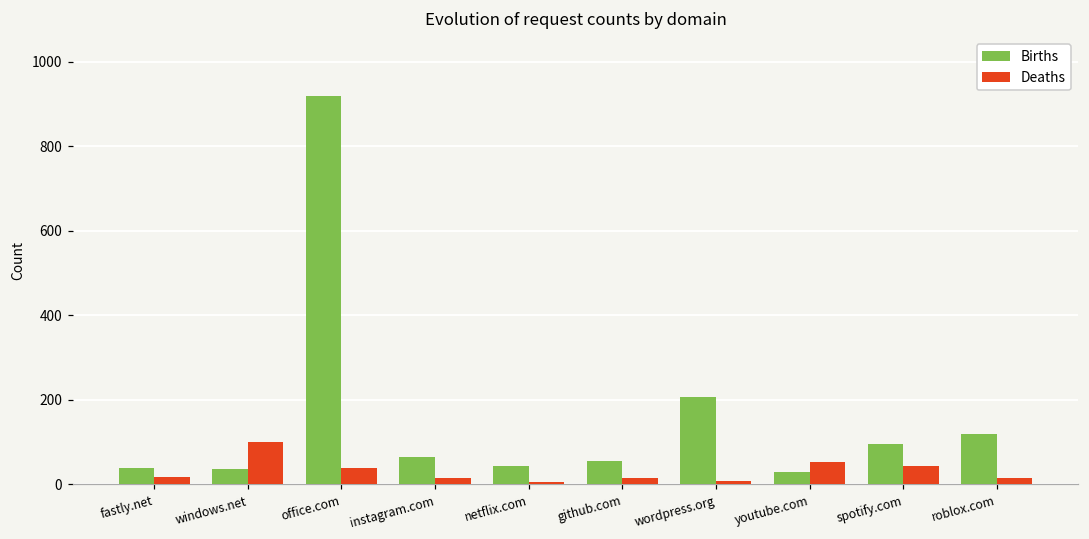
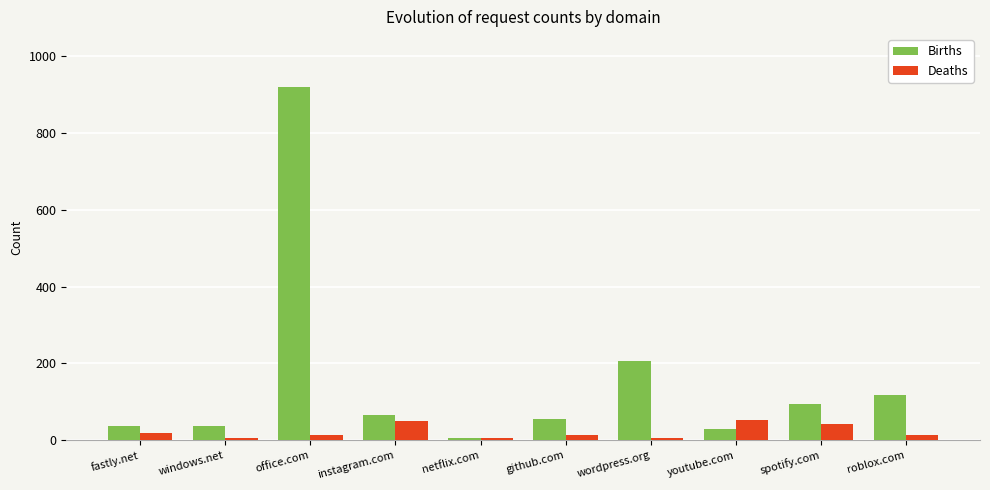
Deaths, windows.net: 100 -> 10
Deaths, office.com: 40 -> 10
Deaths, instagram.com: 20 -> 50
Births, netflix.com: 40 -> 10
